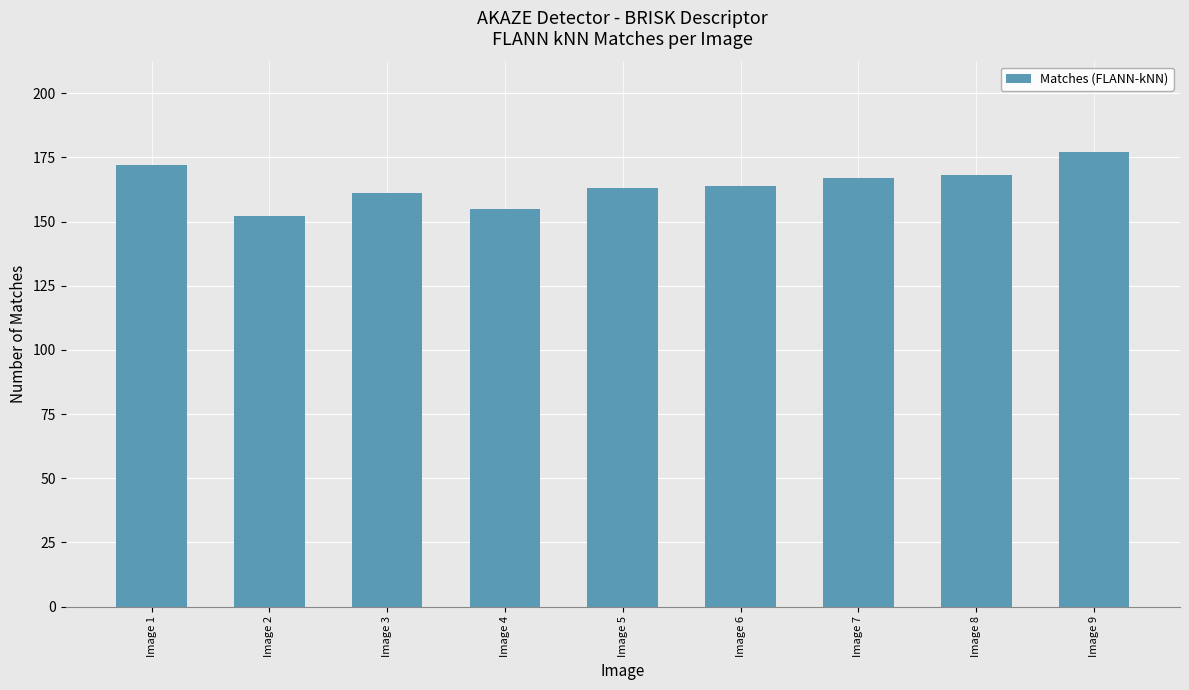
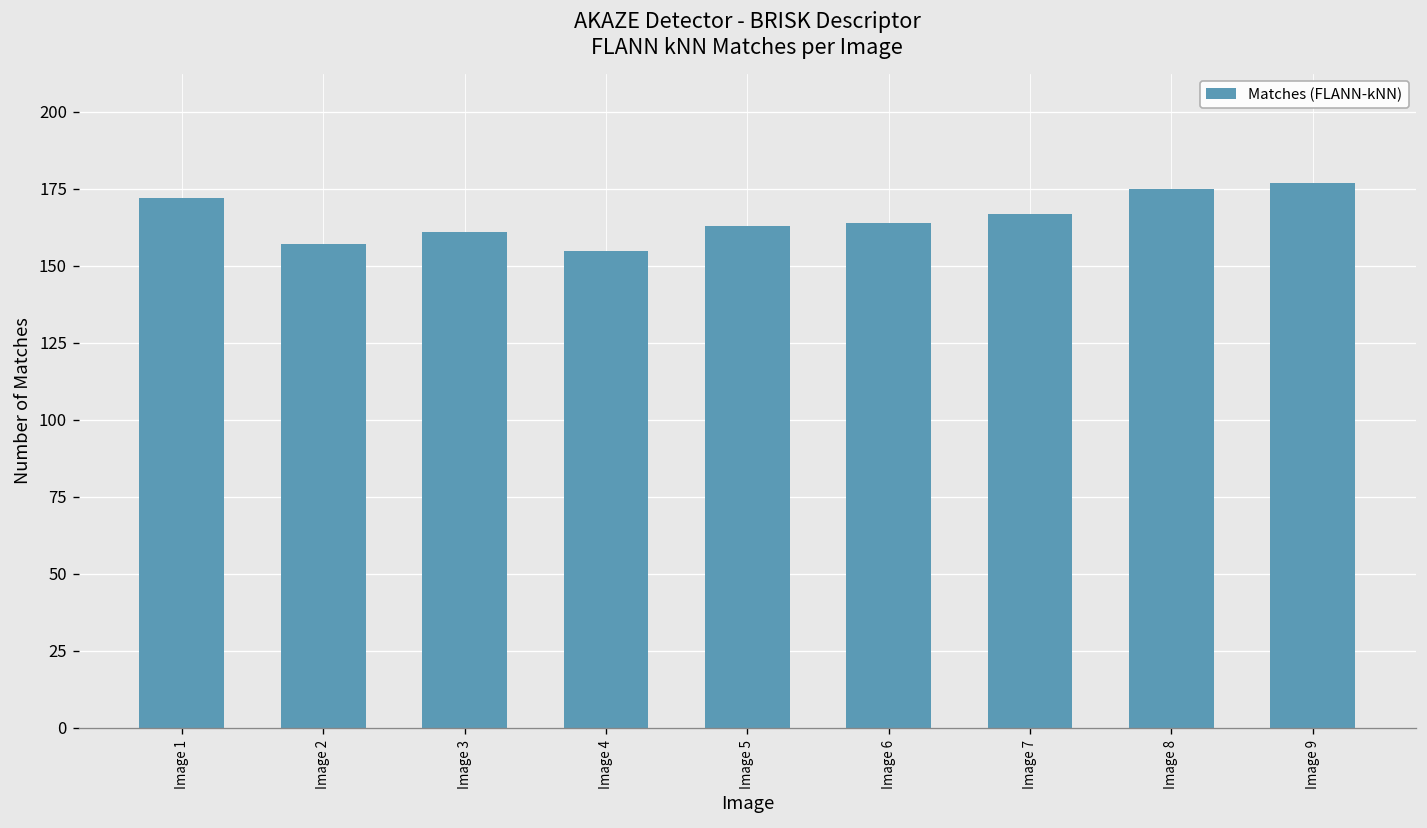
Image 2: 152 -> 157
Image 8: 168 -> 175
